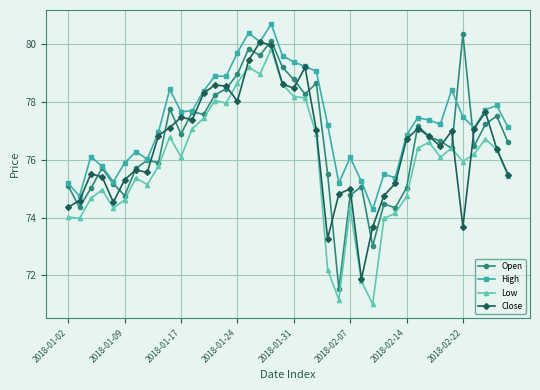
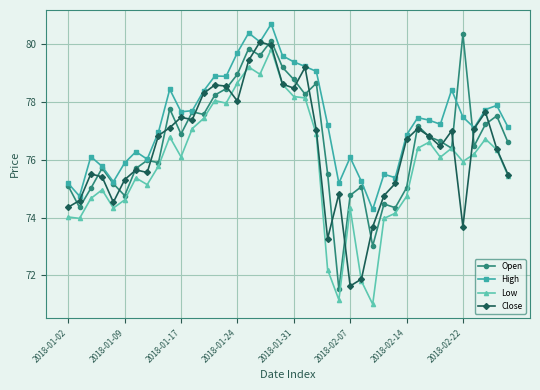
Close, 2018-02-07: 75.0 -> 71.6
